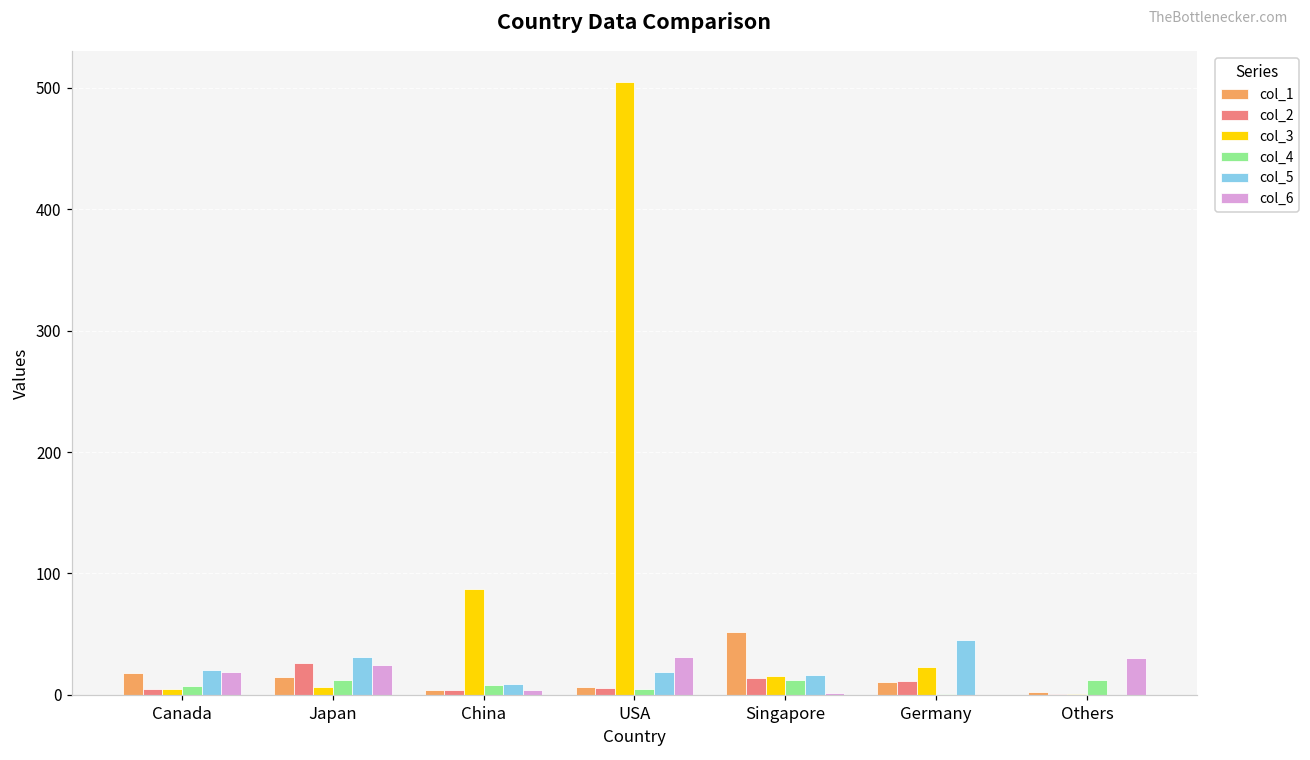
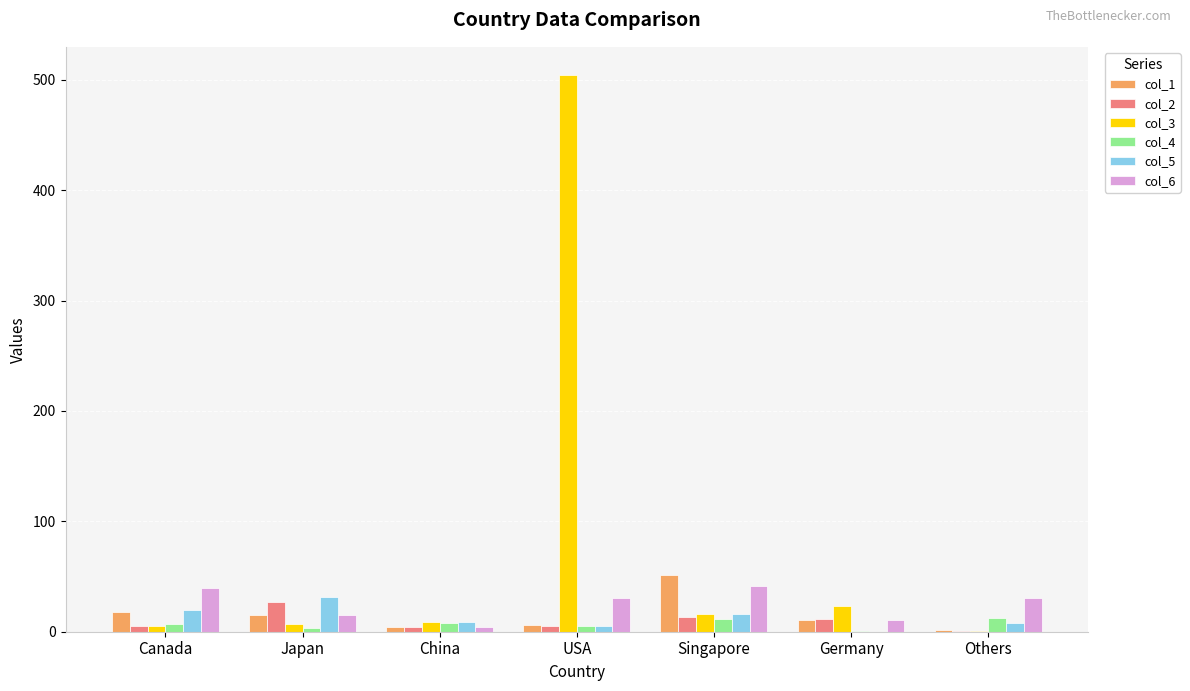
col_6, Canada: 19 -> 39
col_4, Japan: 12 -> 4
col_6, Japan: 24 -> 15
col_3, China: 88 -> 9
col_5, USA: 19 -> 5
col_6, Singapore: 2 -> 41
col_5, Germany: 45 -> 0
col_6, Germany: 0 -> 11
col_5, Others: 0 -> 8
